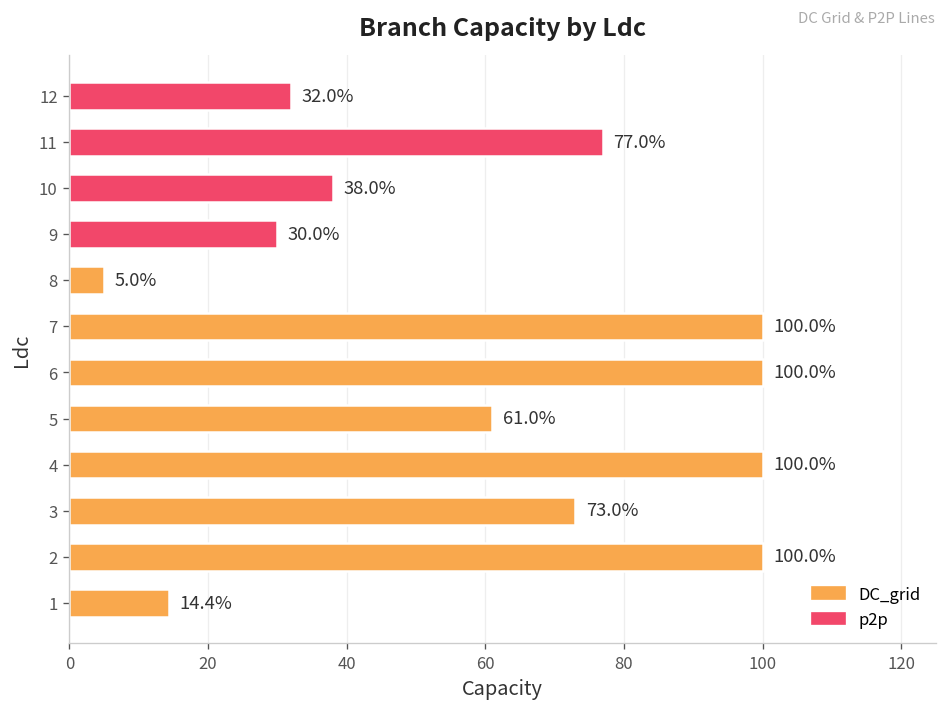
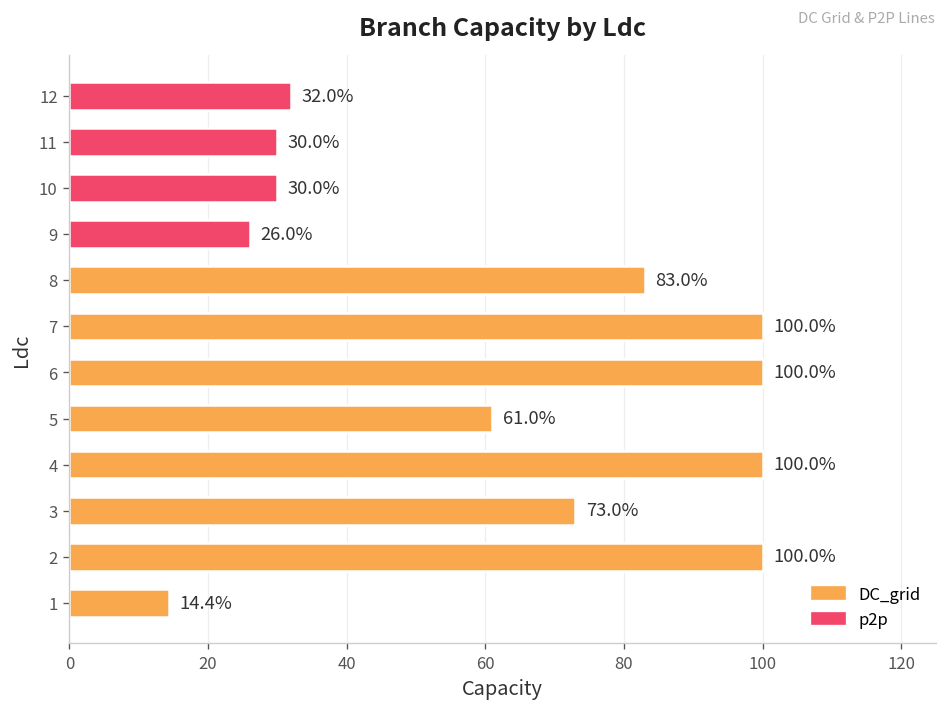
11: 77.0% -> 30.0%
10: 38.0% -> 30.0%
9: 30.0% -> 26.0%
8: 5.0% -> 83.0%
